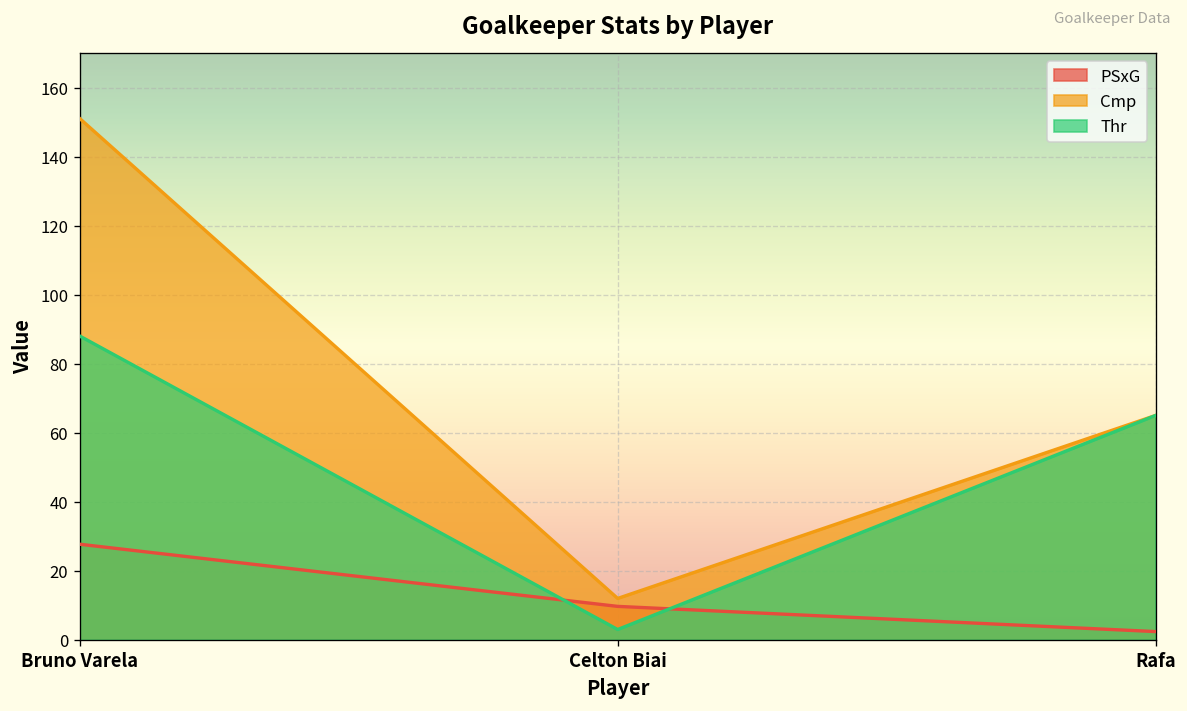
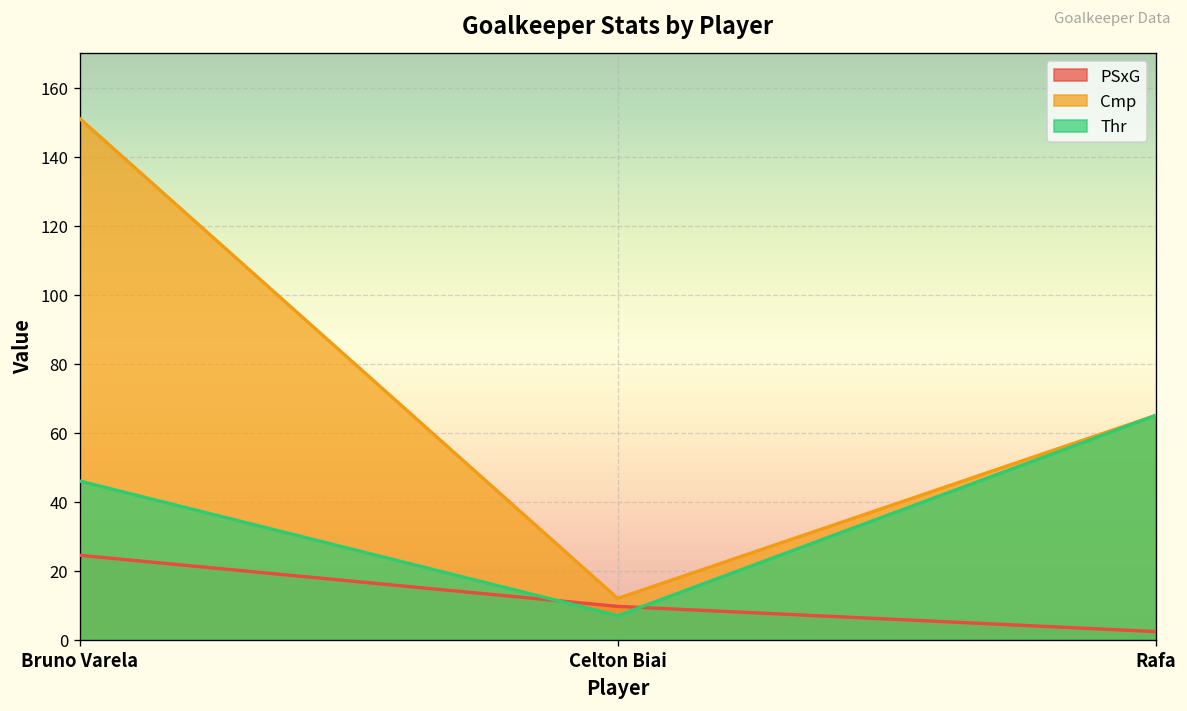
PSxG, Bruno Varela: 28 -> 25
Thr, Bruno Varela: 88 -> 46
Thr, Celton Biai: 3 -> 7
